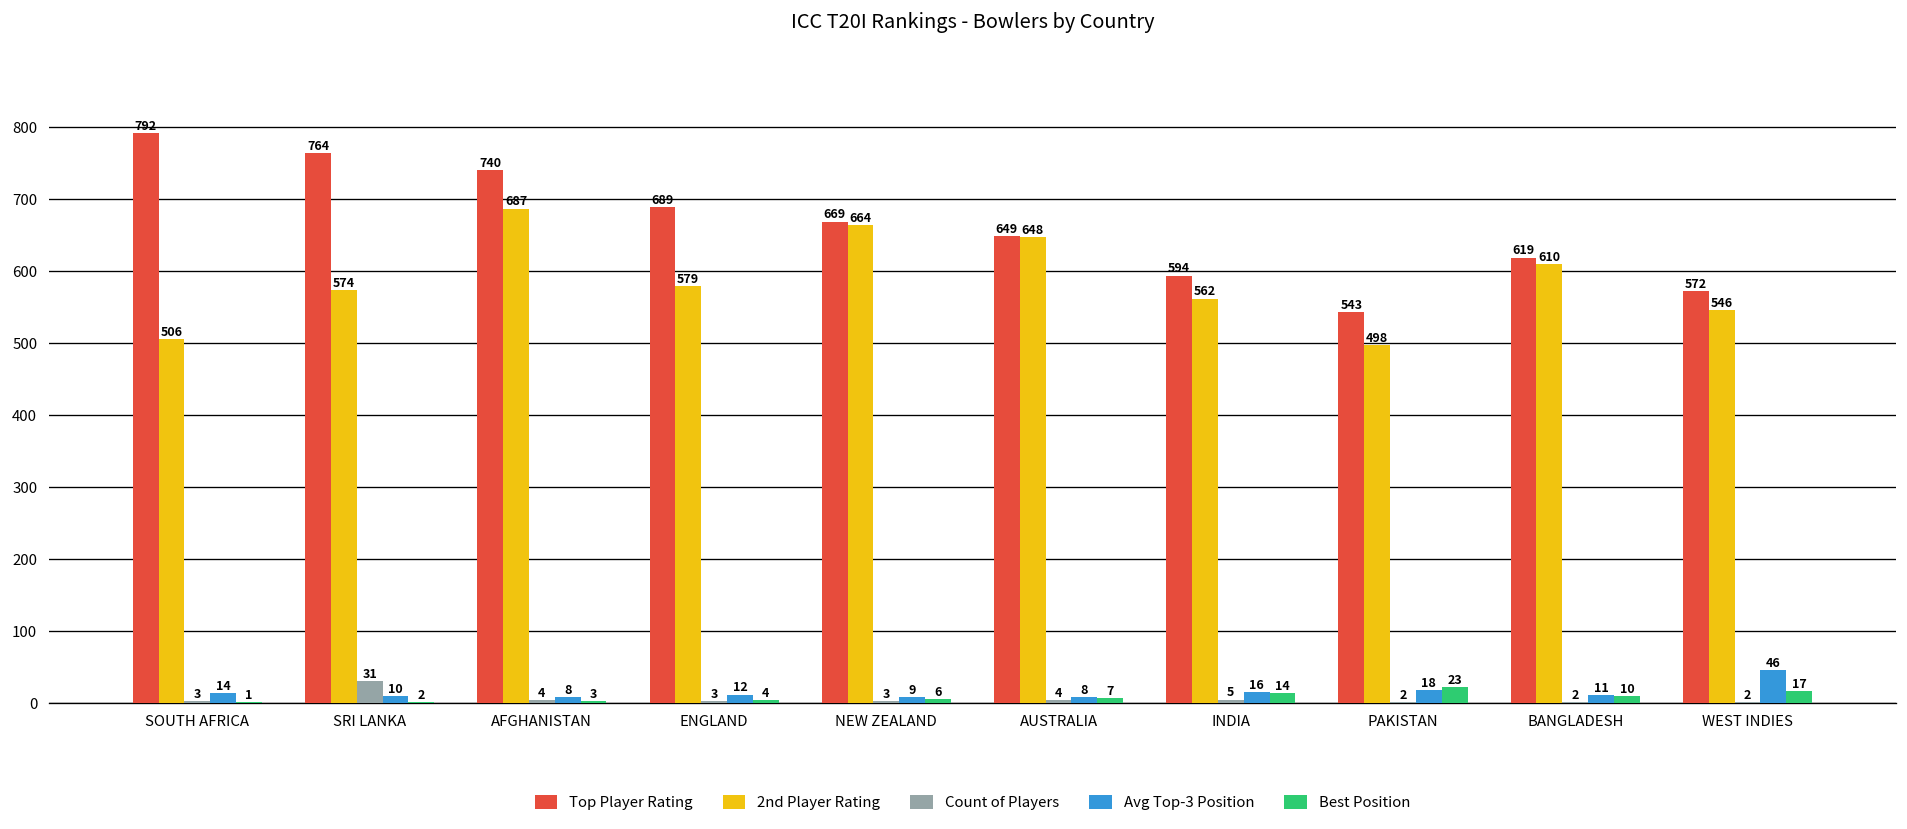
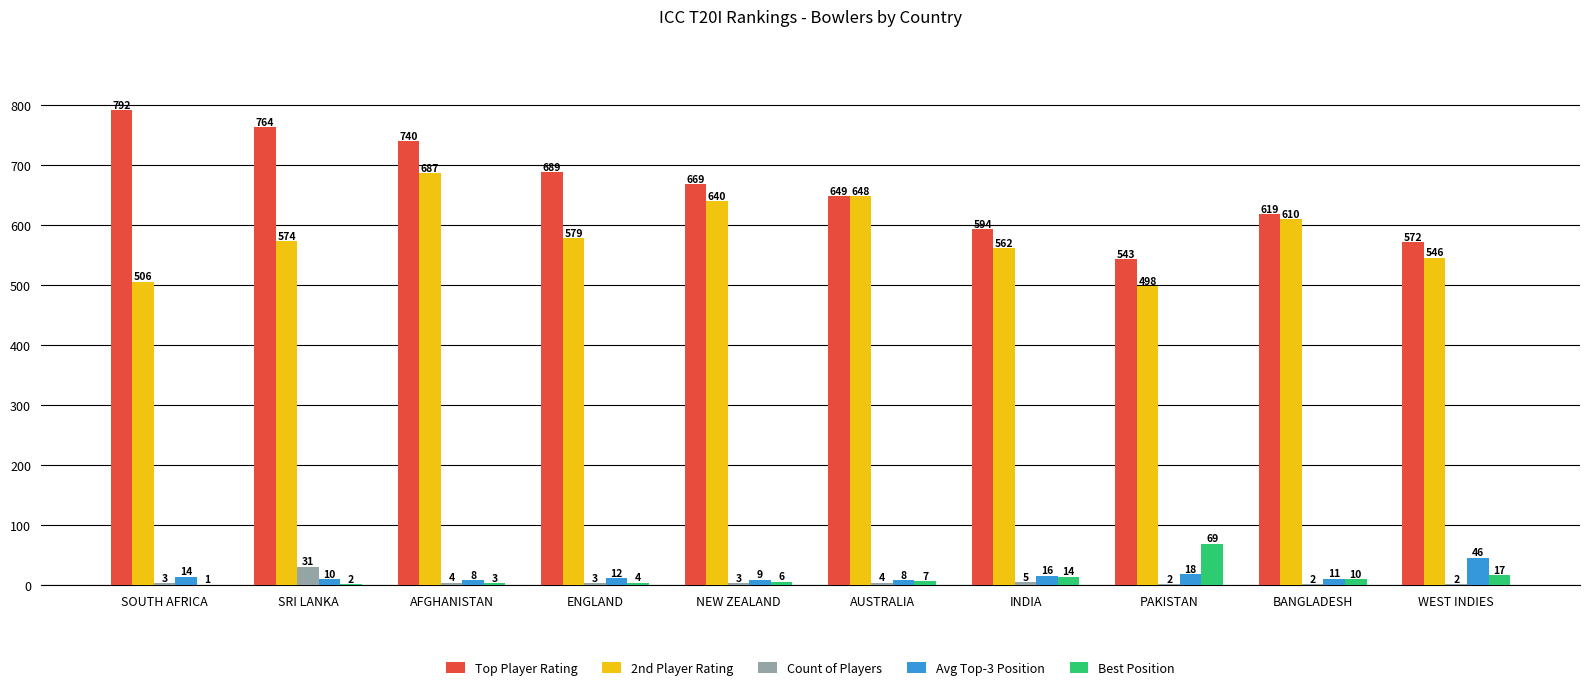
2nd Player Rating, NEW ZEALAND: 664 -> 640
Best Position, PAKISTAN: 23 -> 69
